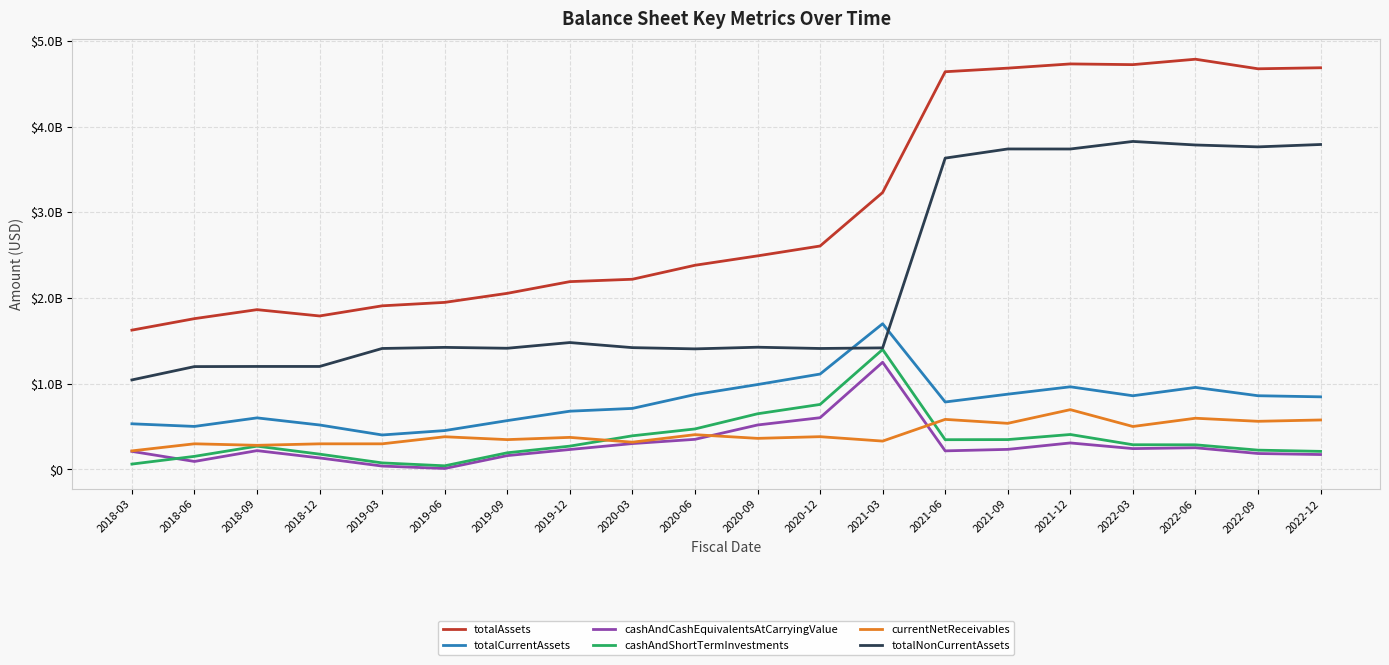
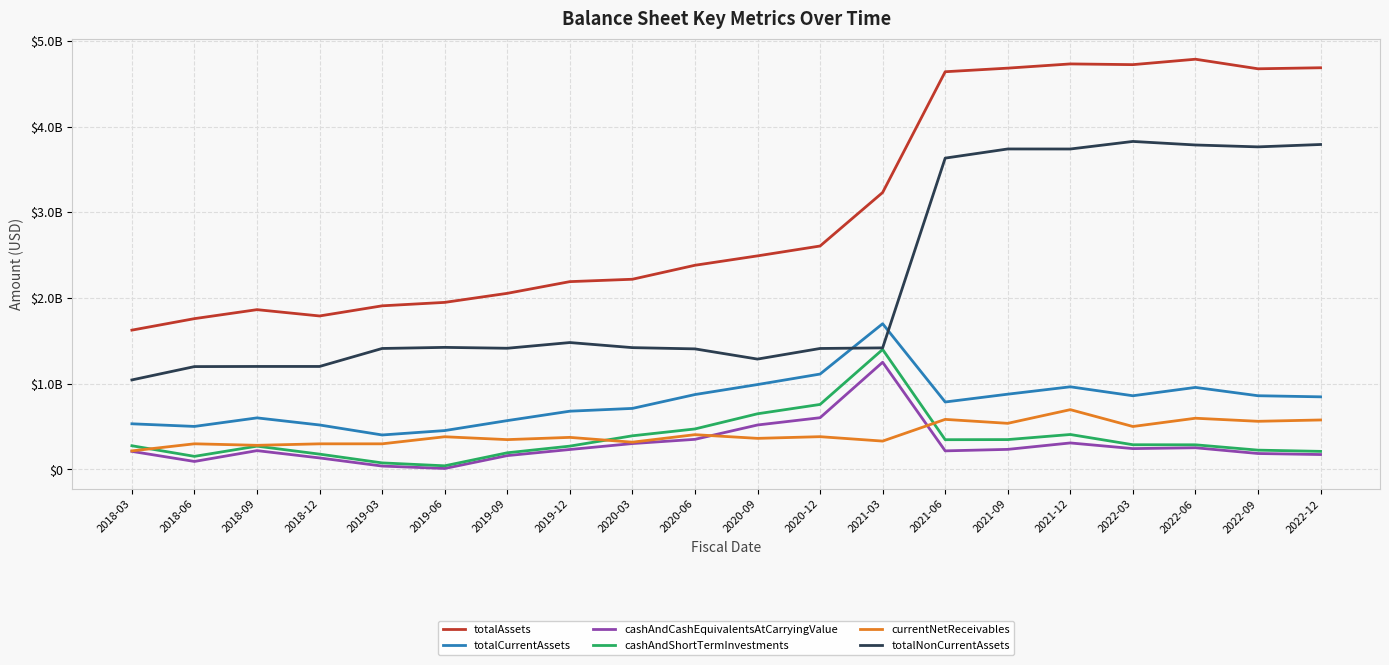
cashAndShortTermInvestments, 2018-03: $100000000 -> $300000000
totalNonCurrentAssets, 2020-09: $1400000000 -> $1300000000
